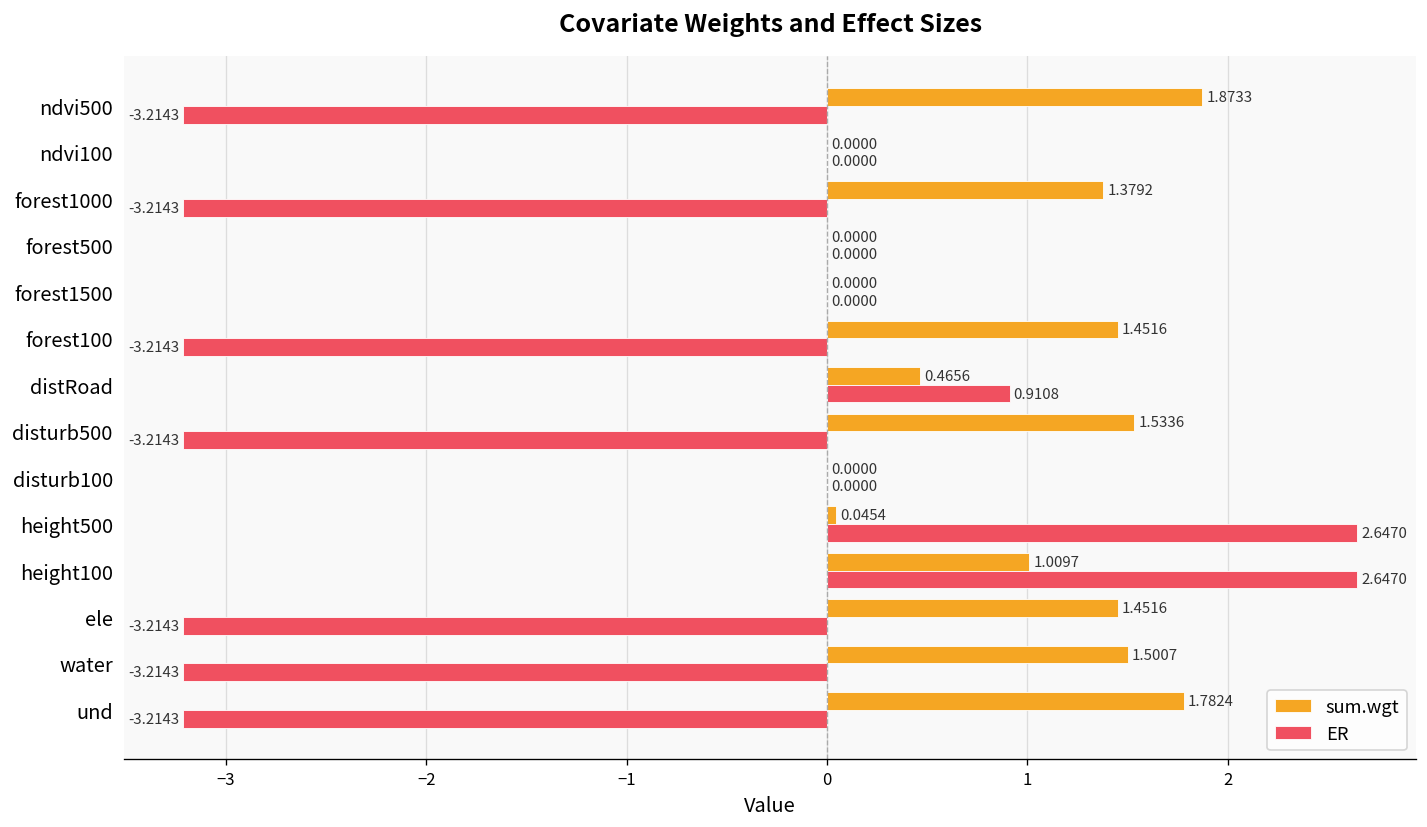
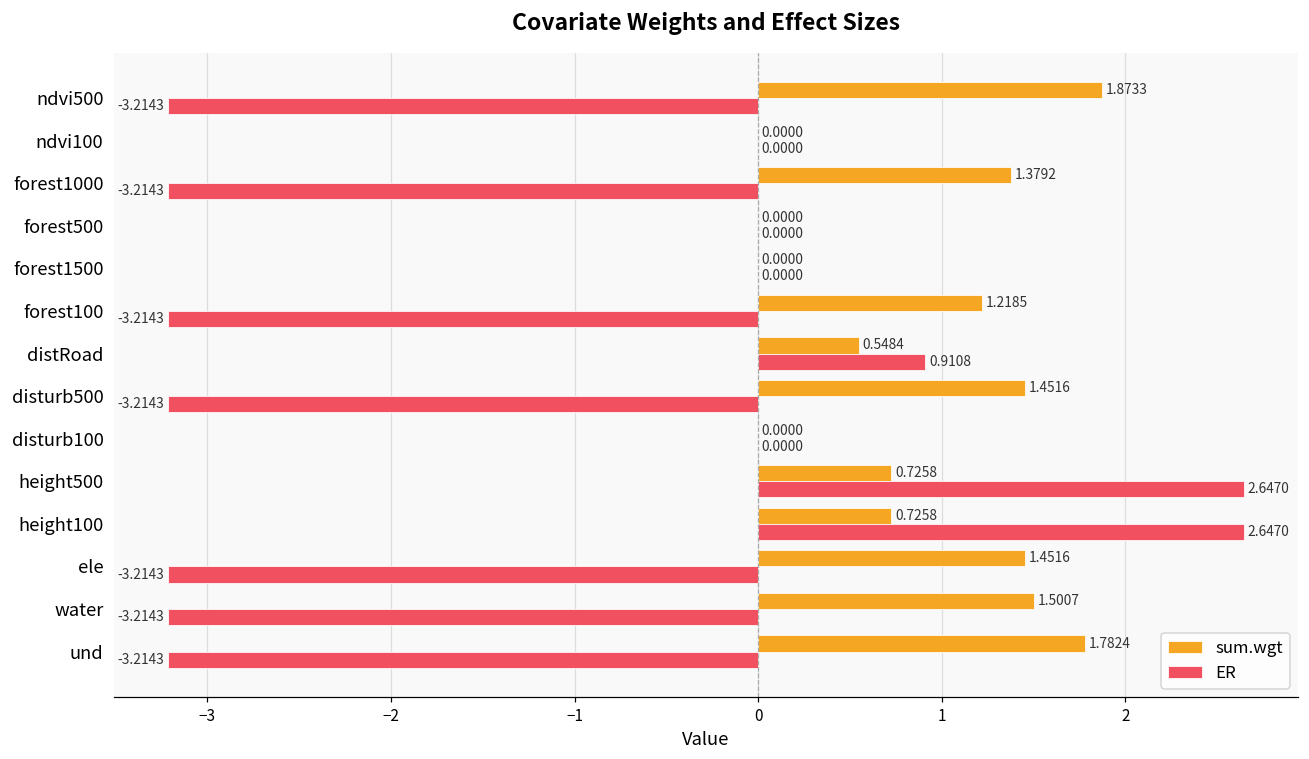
sum.wgt, forest100: 1.4516 -> 1.2185
sum.wgt, distRoad: 0.4656 -> 0.5484
sum.wgt, disturb500: 1.5336 -> 1.4516
sum.wgt, height500: 0.0454 -> 0.7258
sum.wgt, height100: 1.0097 -> 0.7258
